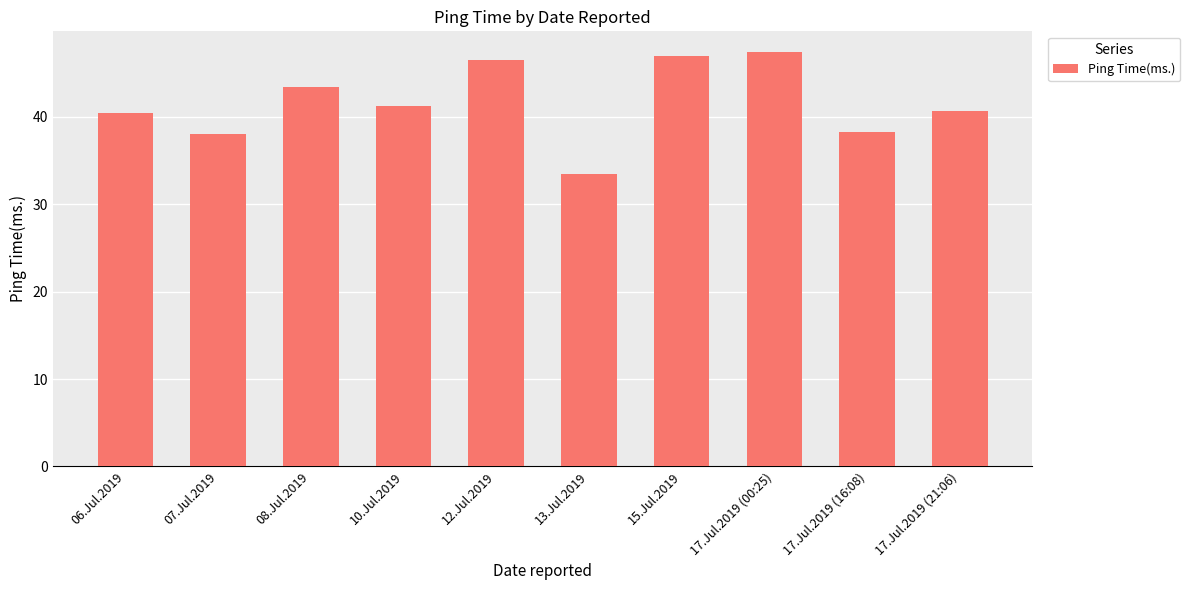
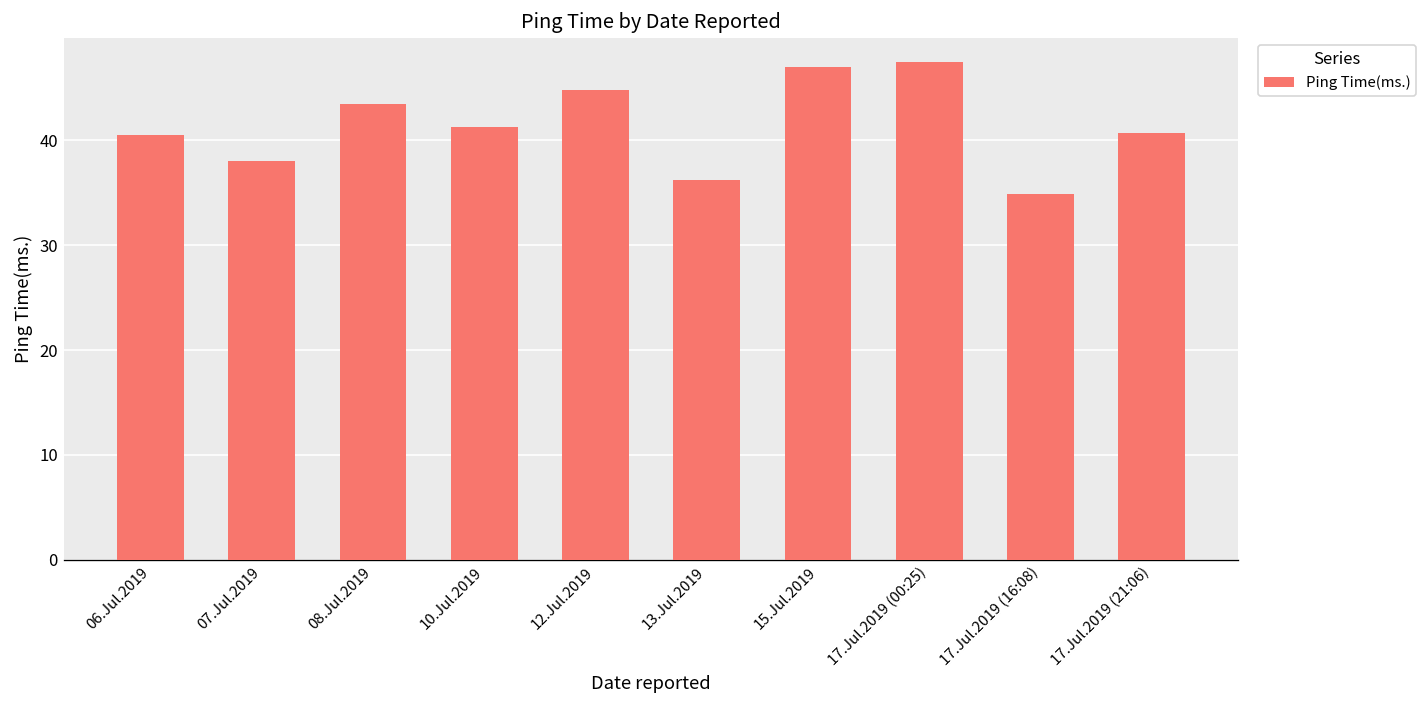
12.Jul.2019: 47 -> 45
13.Jul.2019: 33 -> 36
17.Jul.2019 (16:08): 38 -> 35
